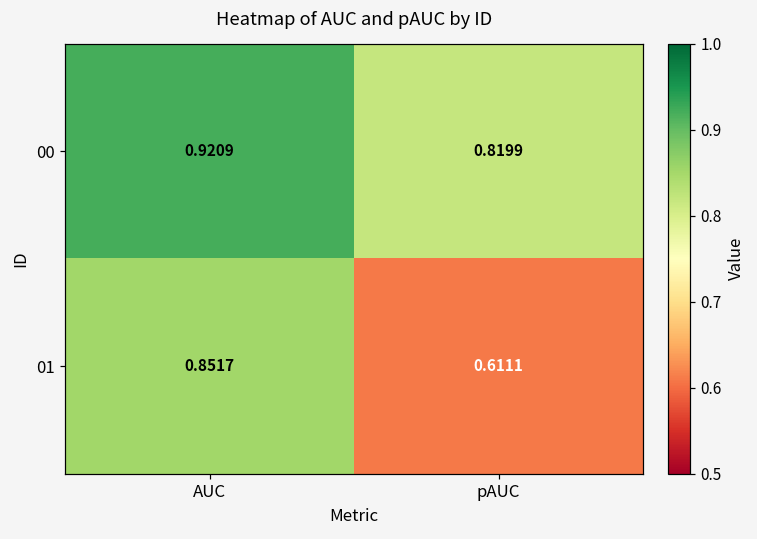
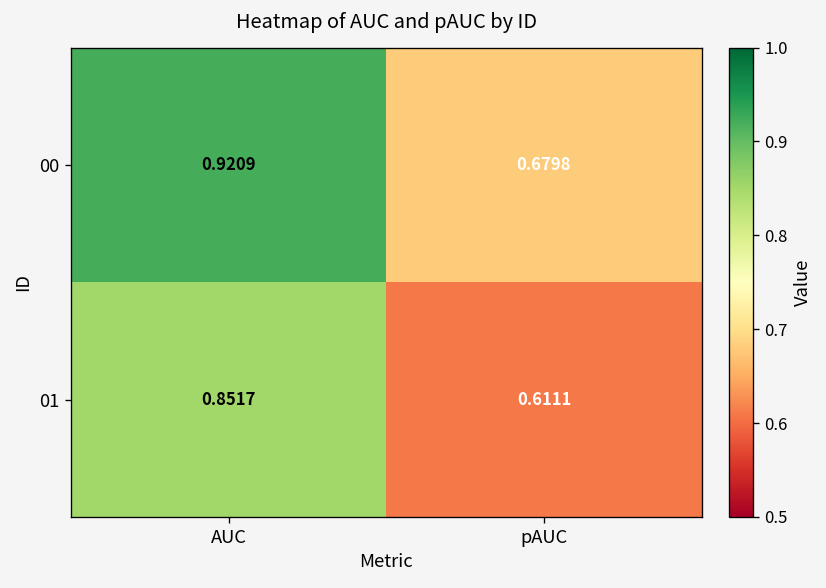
00, pAUC: 0.8199 -> 0.6798
